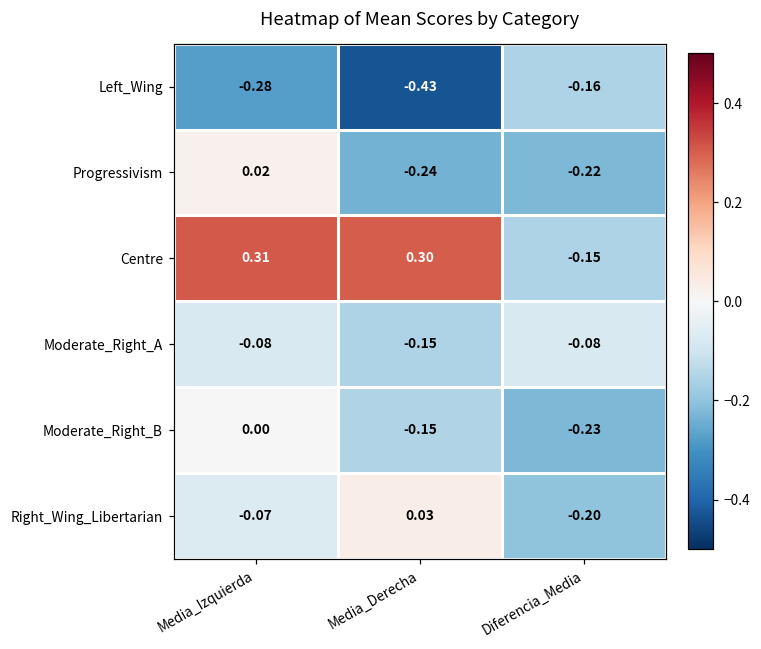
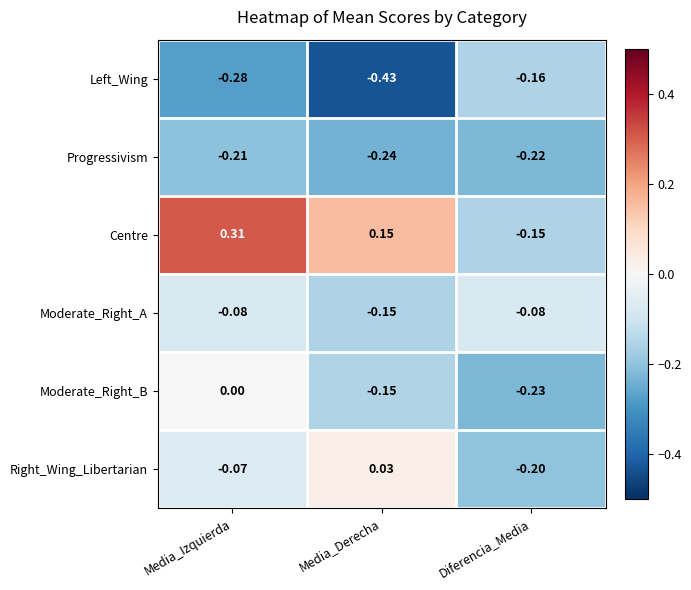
Progressivism, Media_Izquierda: 0.02 -> -0.21
Centre, Media_Derecha: 0.30 -> 0.15
